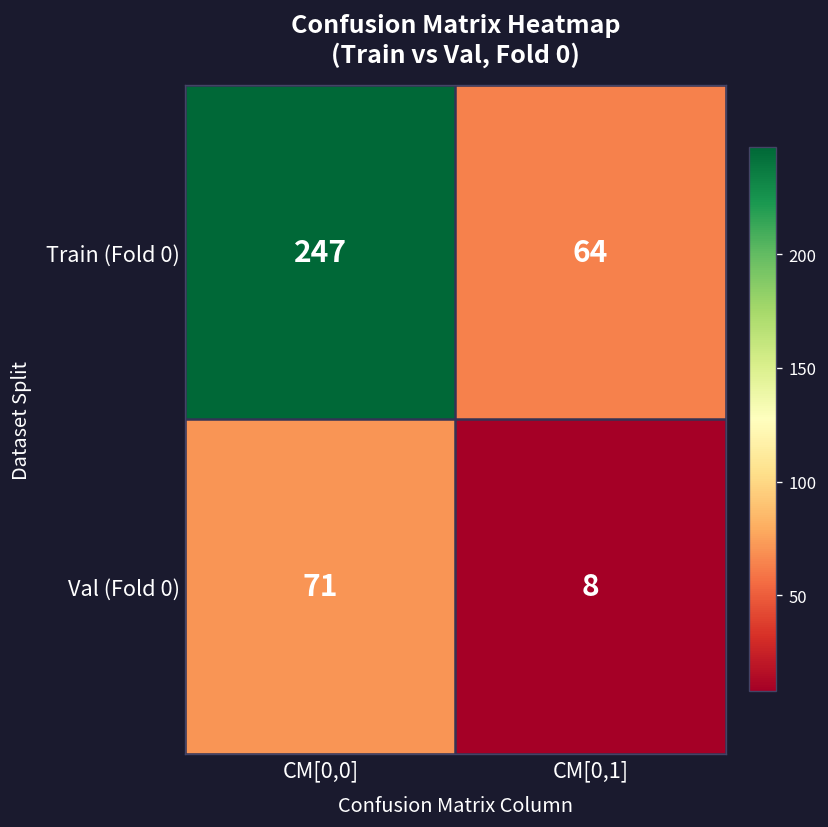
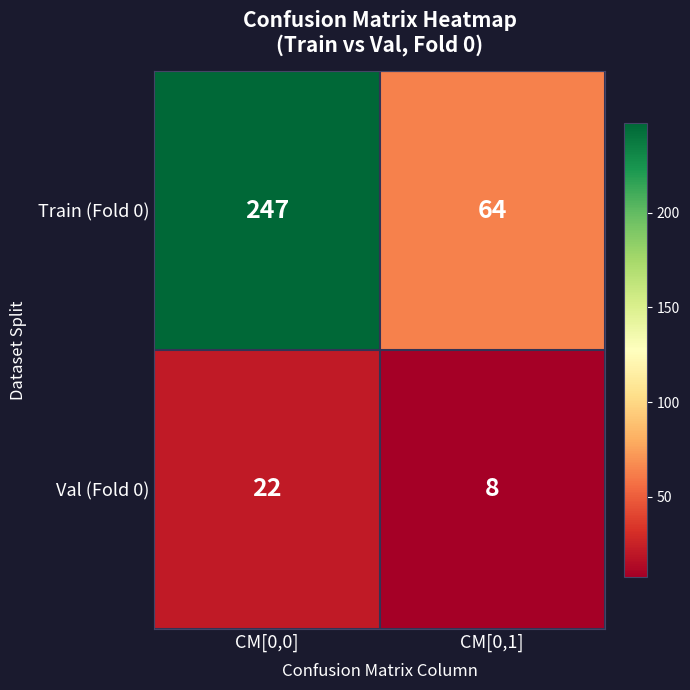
Val (Fold 0), CM[0,0]: 71 -> 22
